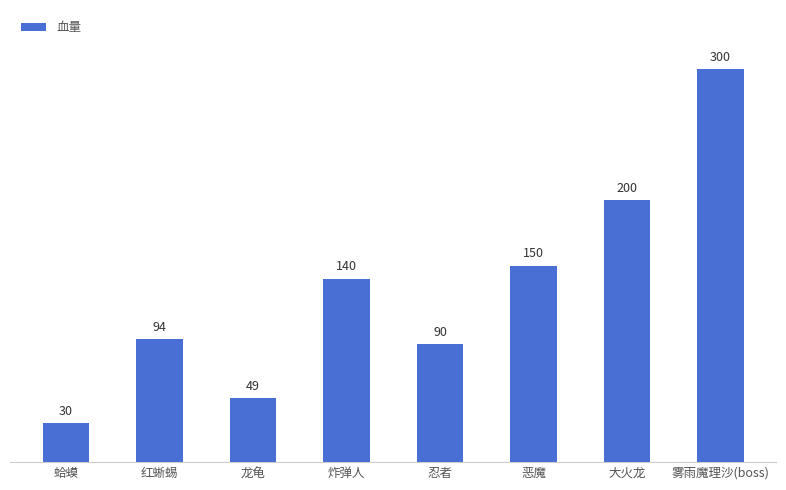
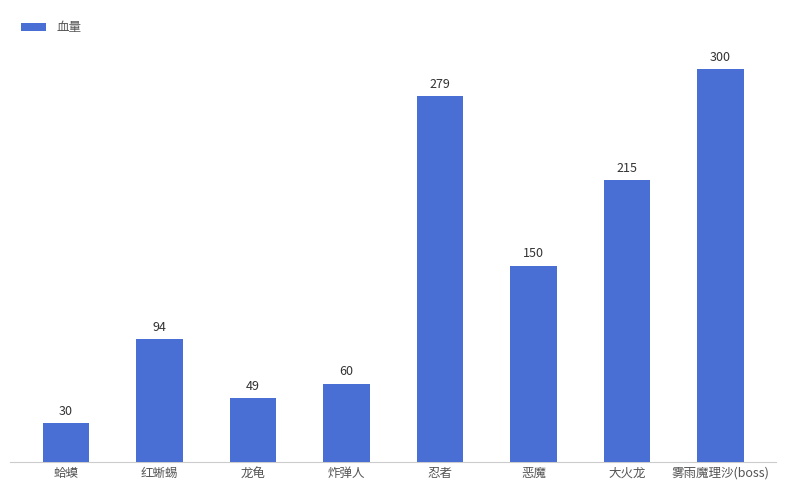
炸弹人: 140 -> 60
忍者: 90 -> 279
大火龙: 200 -> 215
